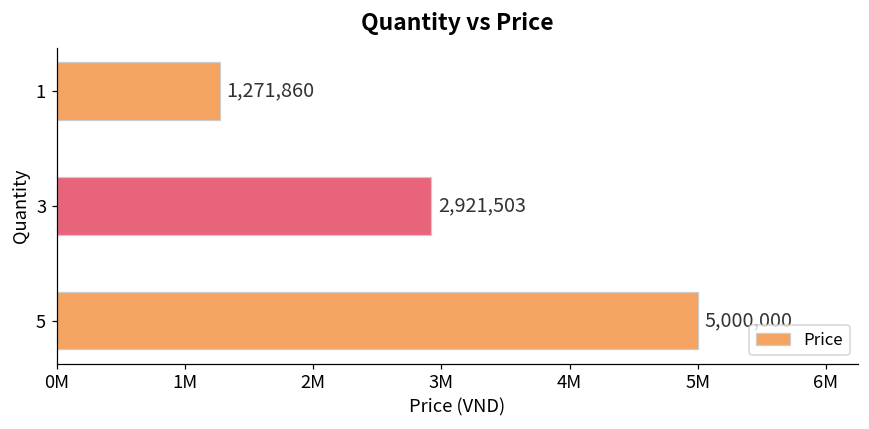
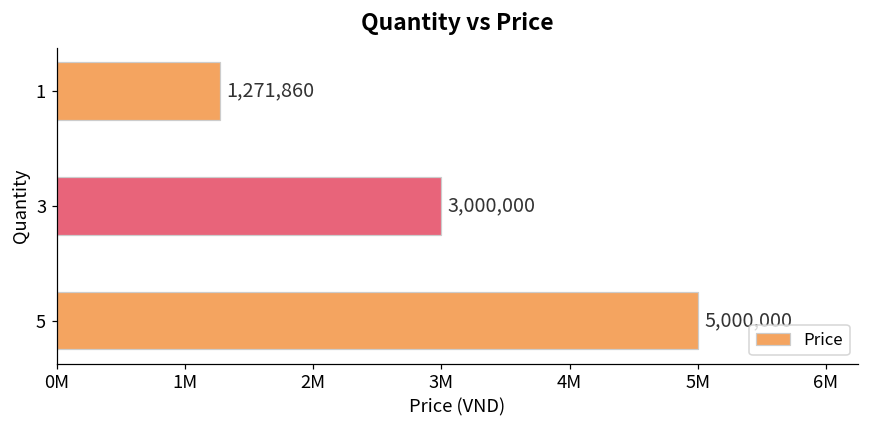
3: 2,921,503 -> 3,000,000
